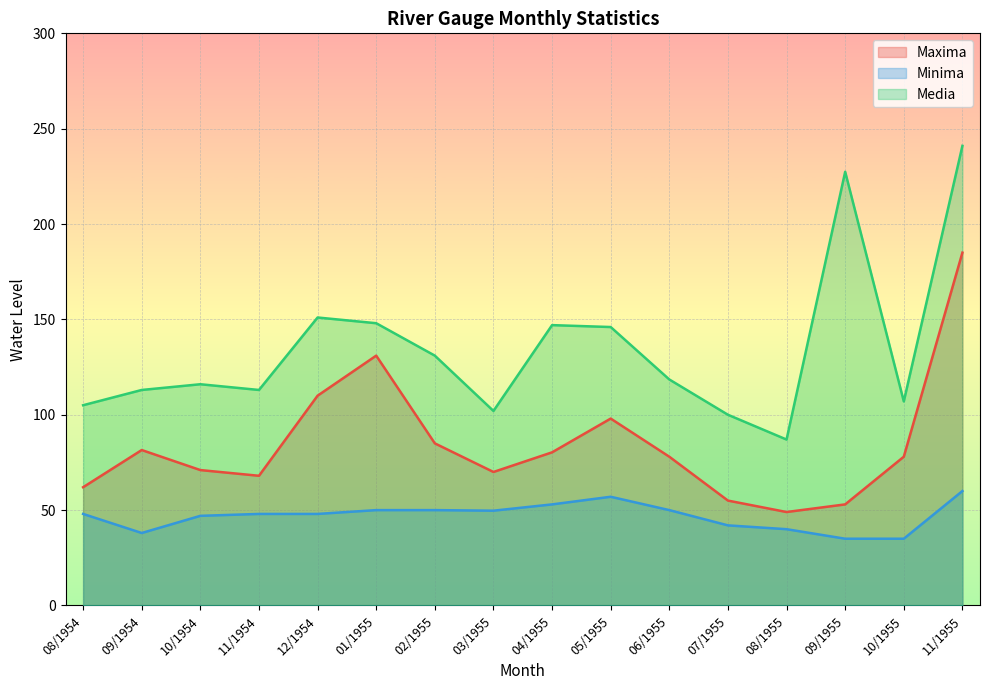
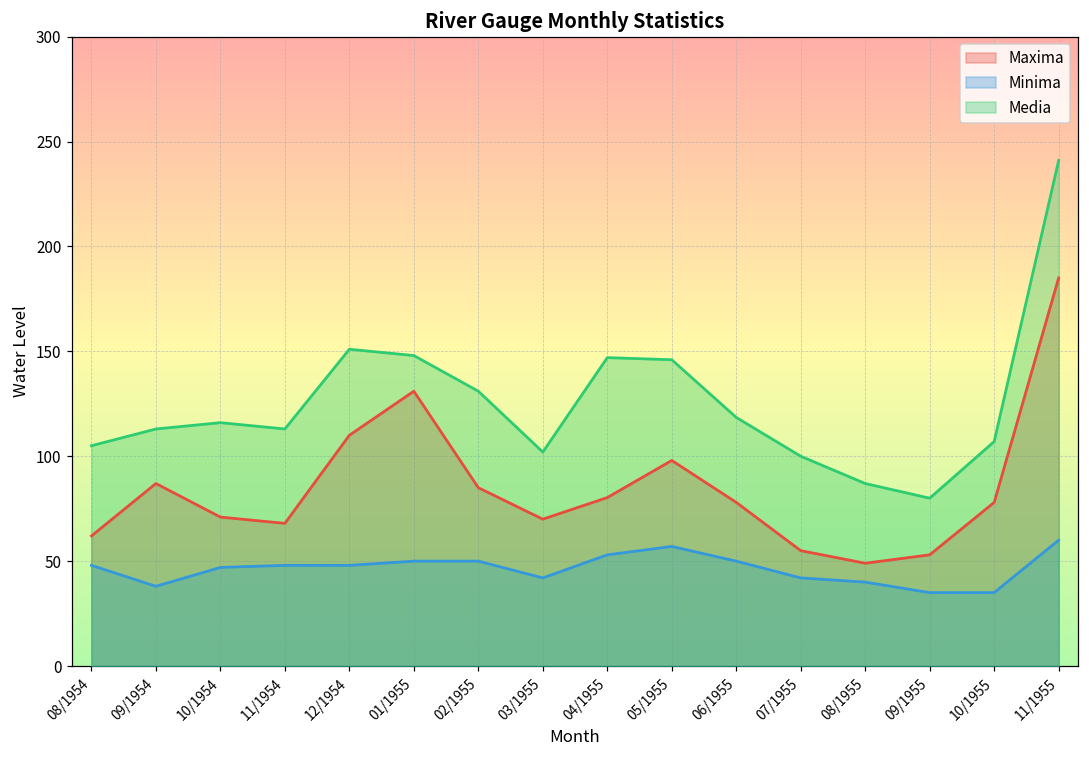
Maxima, 09/1954: 82 -> 87
Minima, 03/1955: 50 -> 42
Media, 09/1955: 227 -> 80
